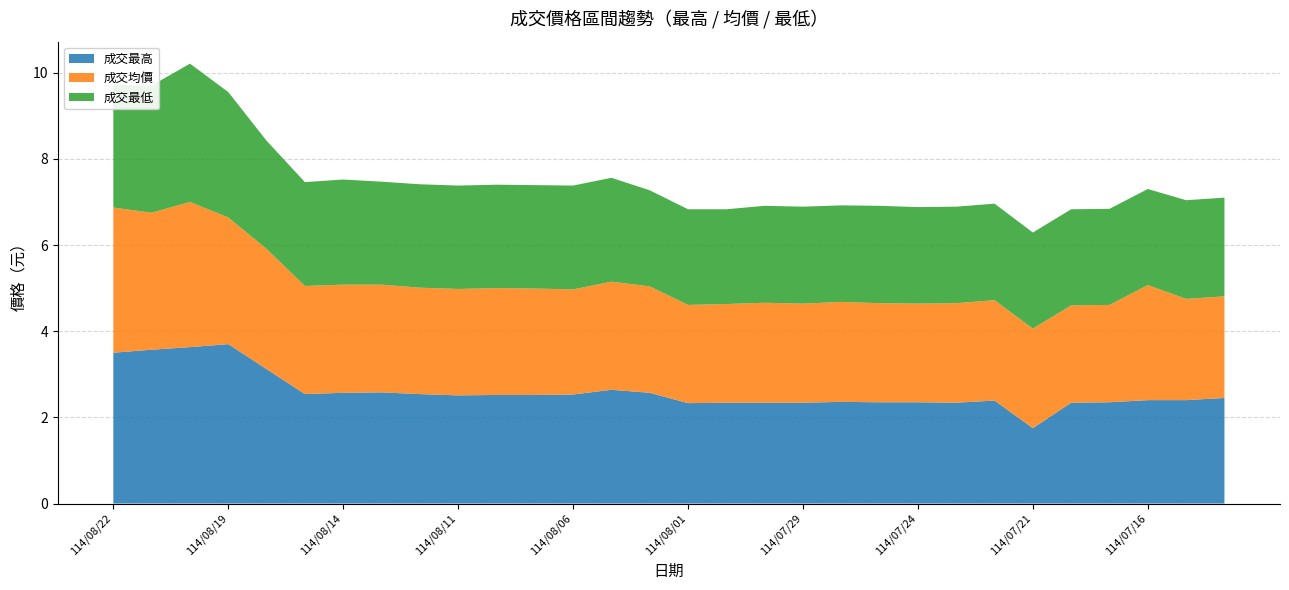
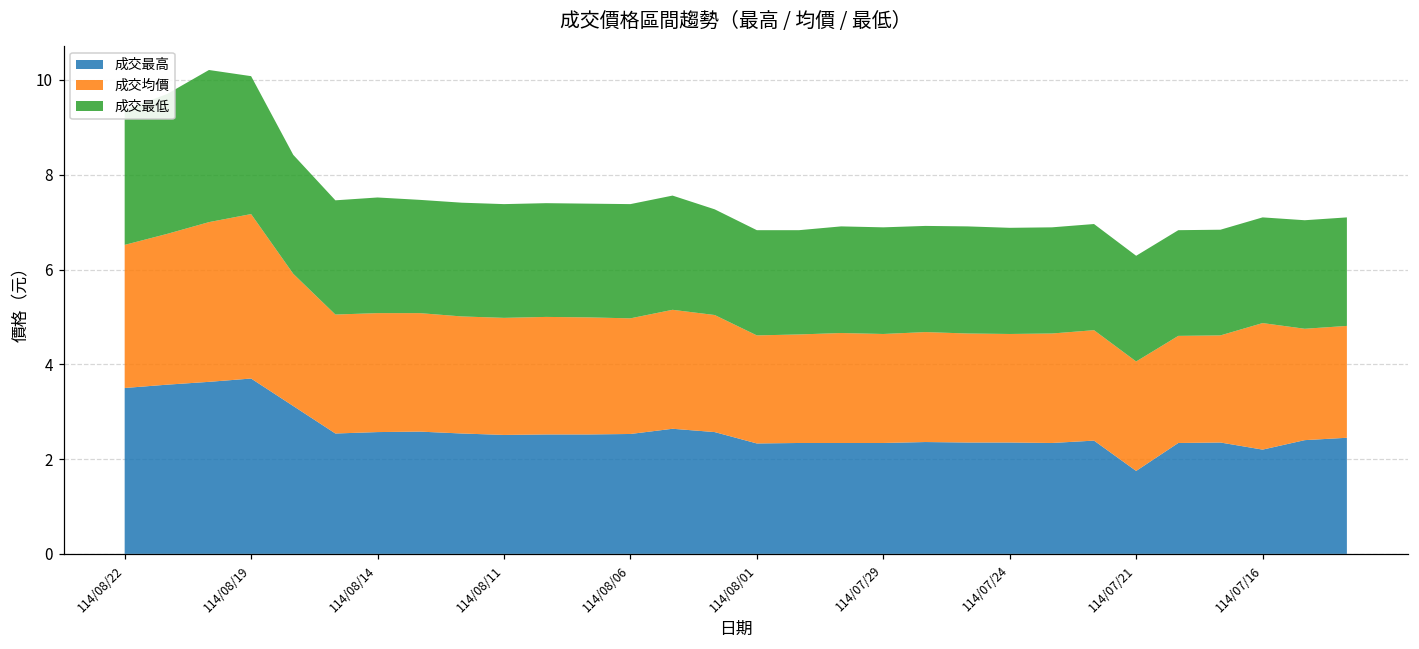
成交均價, 114/08/22: 3.4 -> 3.0
成交均價, 114/08/19: 2.9 -> 3.5
成交最高, 114/07/16: 2.4 -> 2.2
